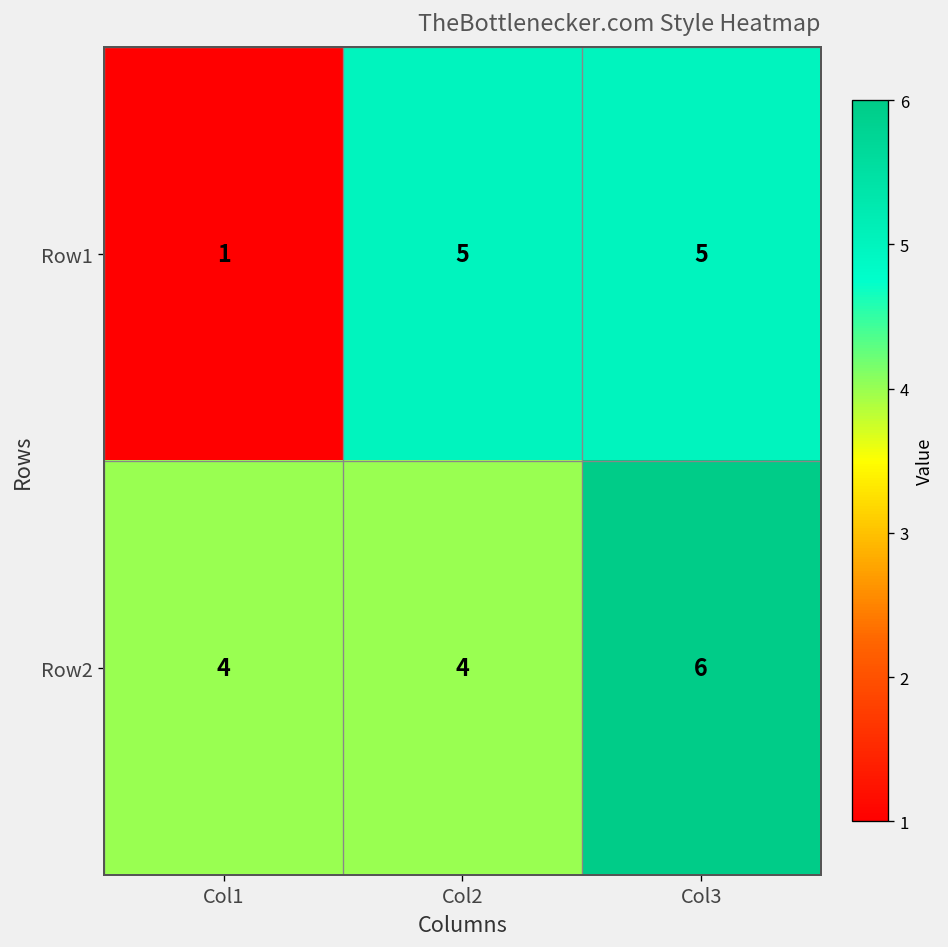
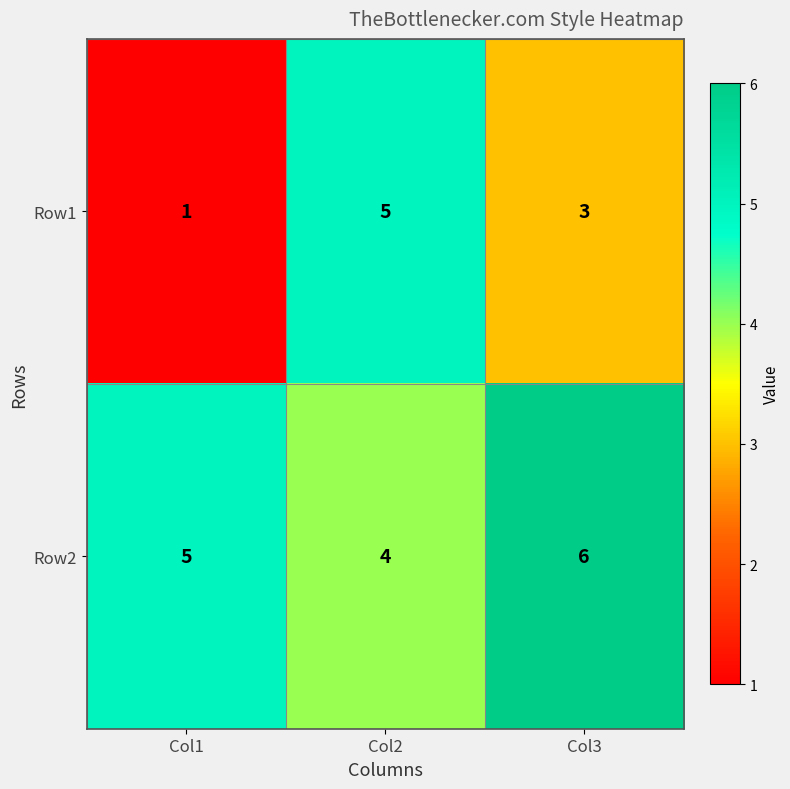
Row1, Col3: 5 -> 3
Row2, Col1: 4 -> 5
